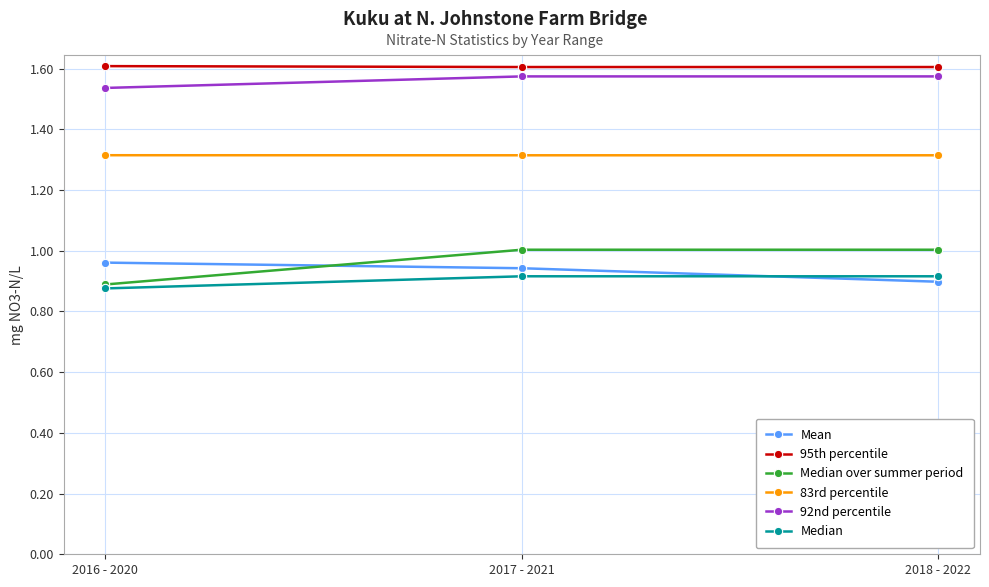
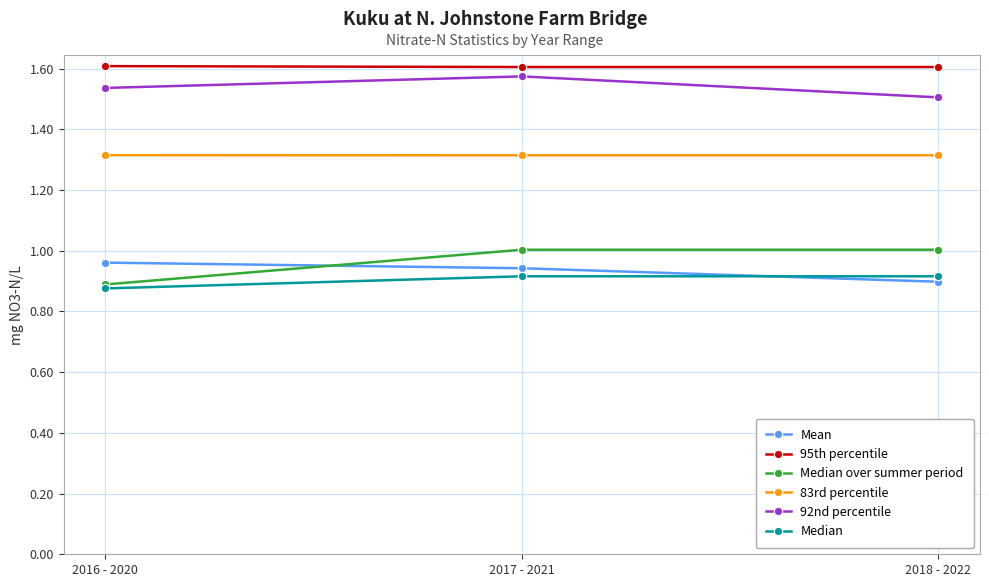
92nd percentile, 2018 - 2022: 1.57 -> 1.51
